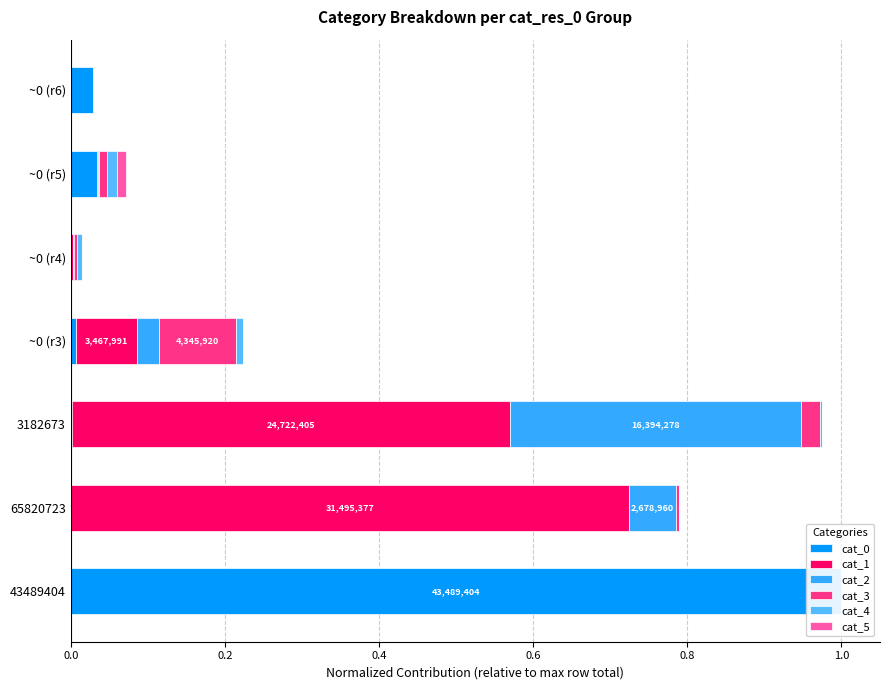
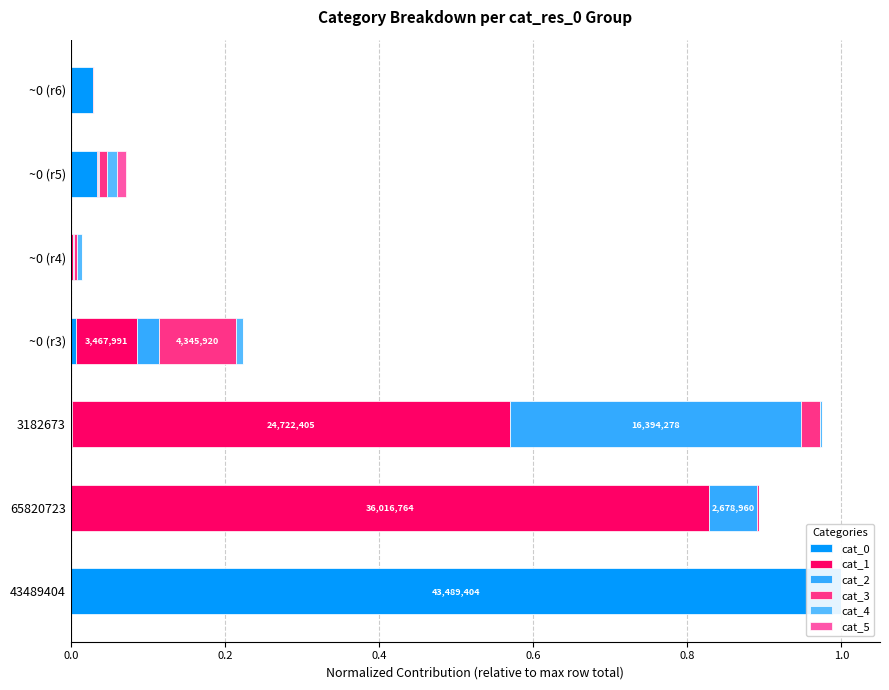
cat_1, 65820723: 31,495,377 -> 36,016,764
